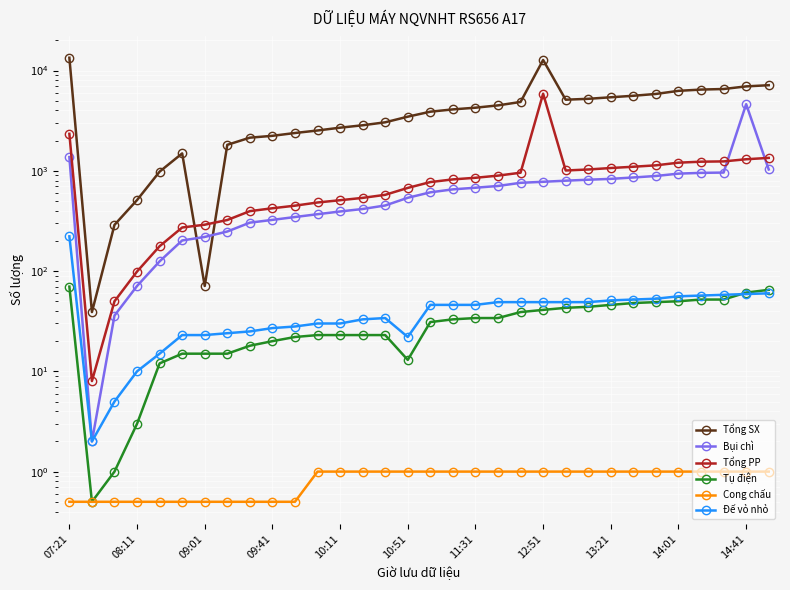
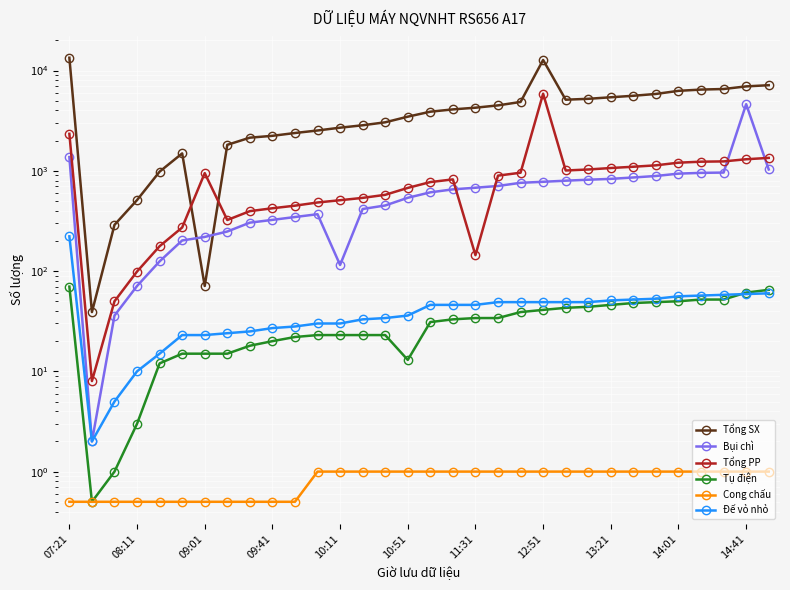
Tổng PP, 09:01: 290 -> 900
Bụi chì, 10:11: 390 -> 120
Đế vỏ nhỏ, 10:51: 22 -> 36
Tổng PP, 11:31: 900 -> 140
